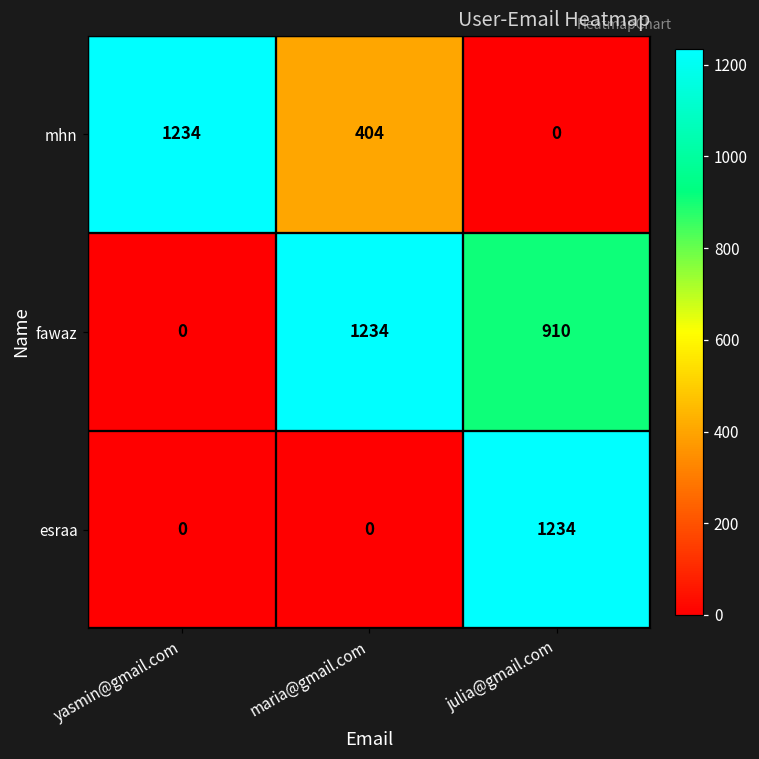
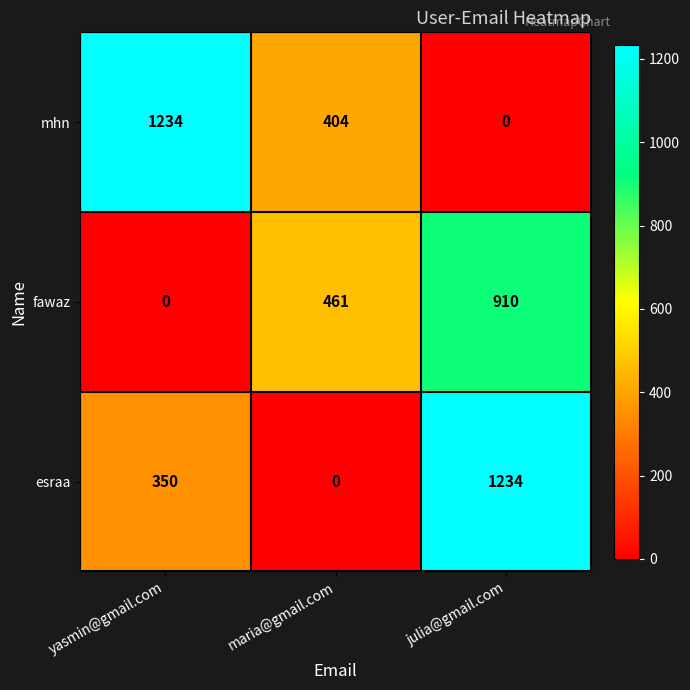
fawaz, maria@gmail.com: 1234 -> 461
esraa, yasmin@gmail.com: 0 -> 350
